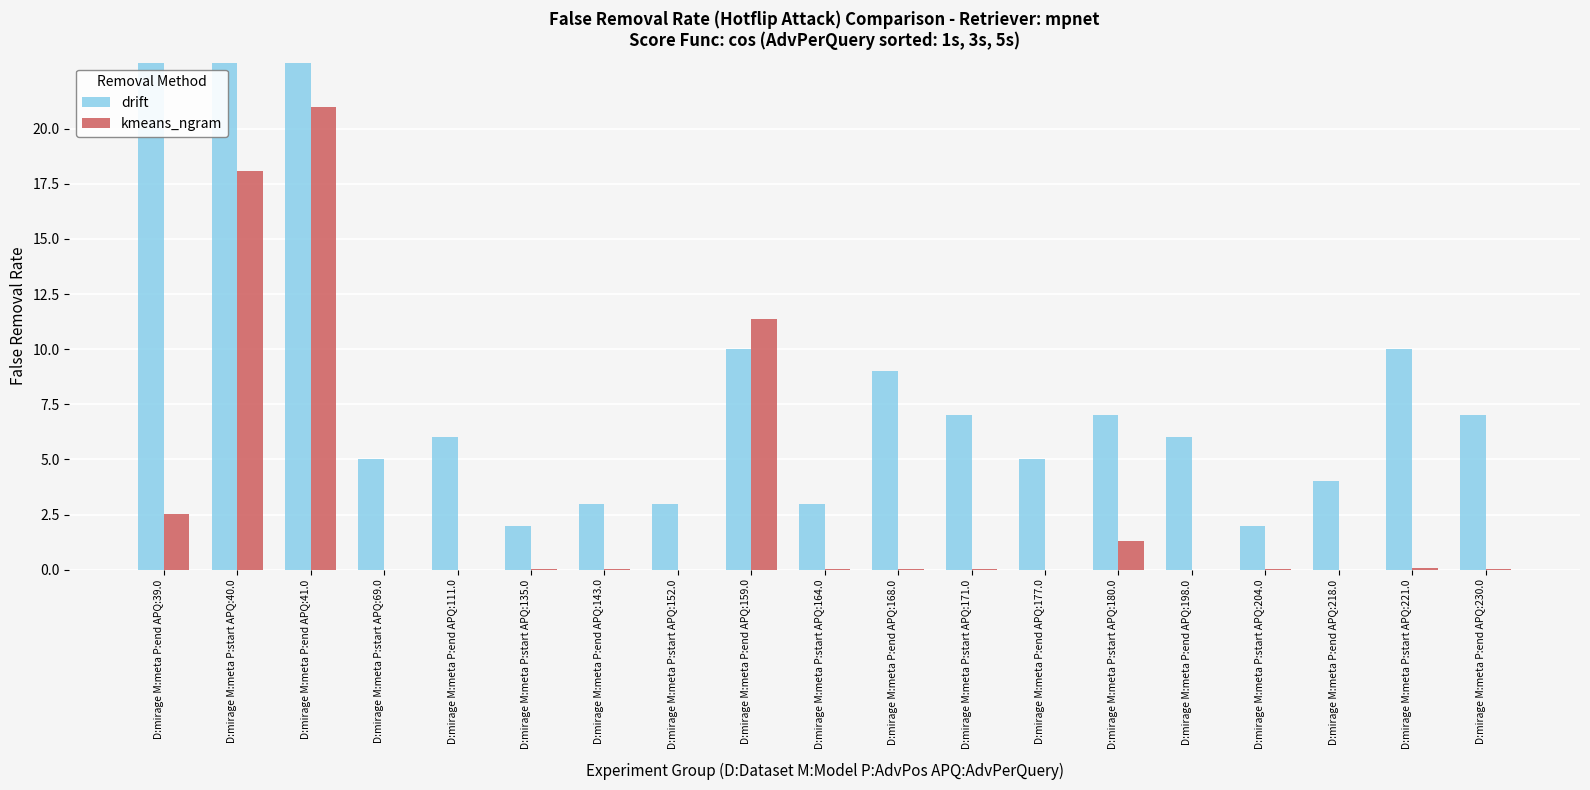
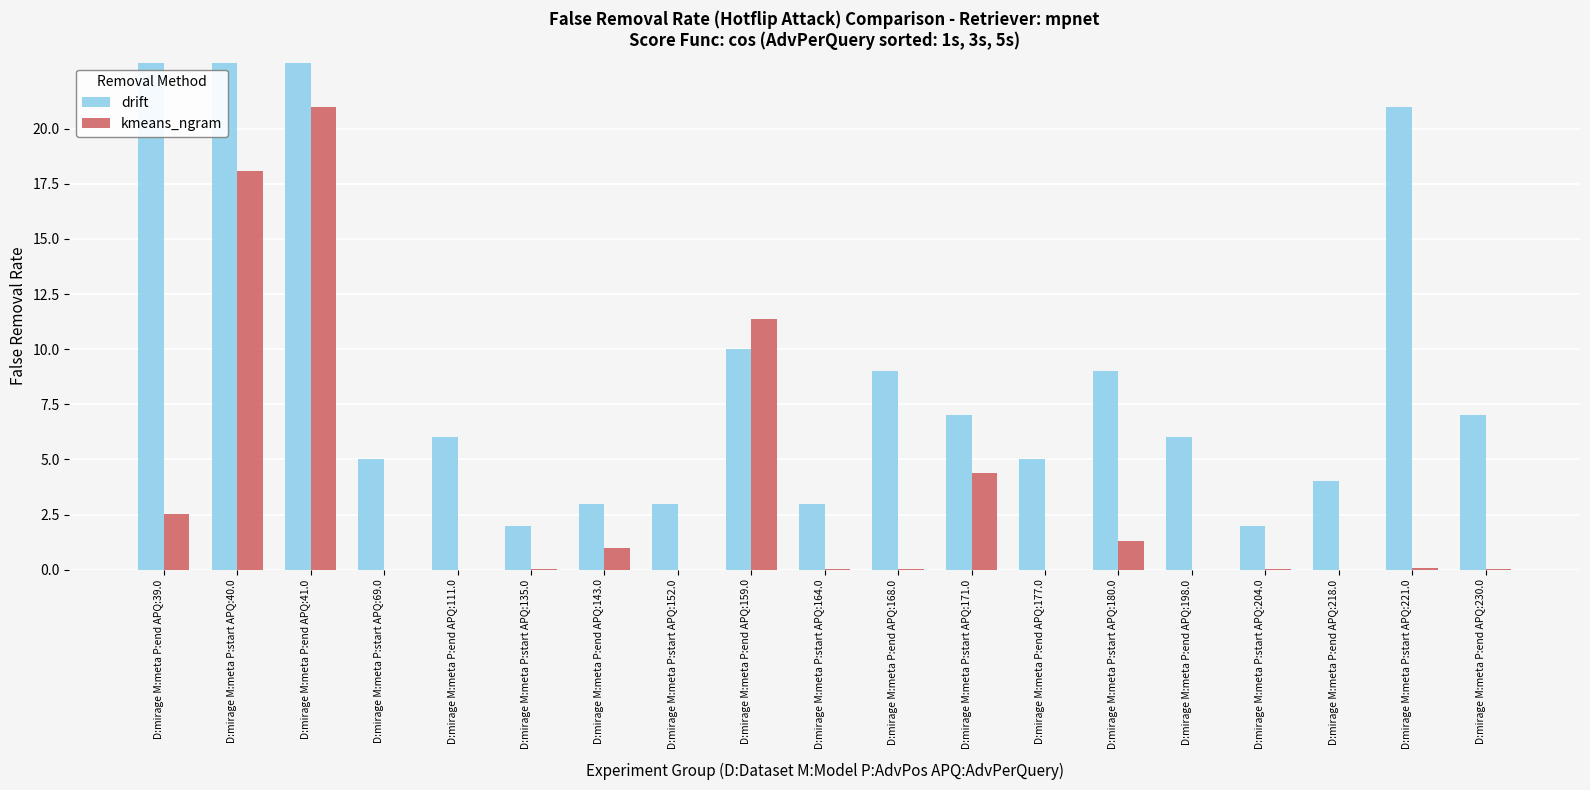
kmeans_ngram, D:mirage M:meta P:end APQ:143.0: 0.0 -> 1.0
kmeans_ngram, D:mirage M:meta P:start APQ:171.0: 0.0 -> 4.4
drift, D:mirage M:meta P:start APQ:180.0: 7 -> 9
drift, D:mirage M:meta P:start APQ:221.0: 10 -> 21
